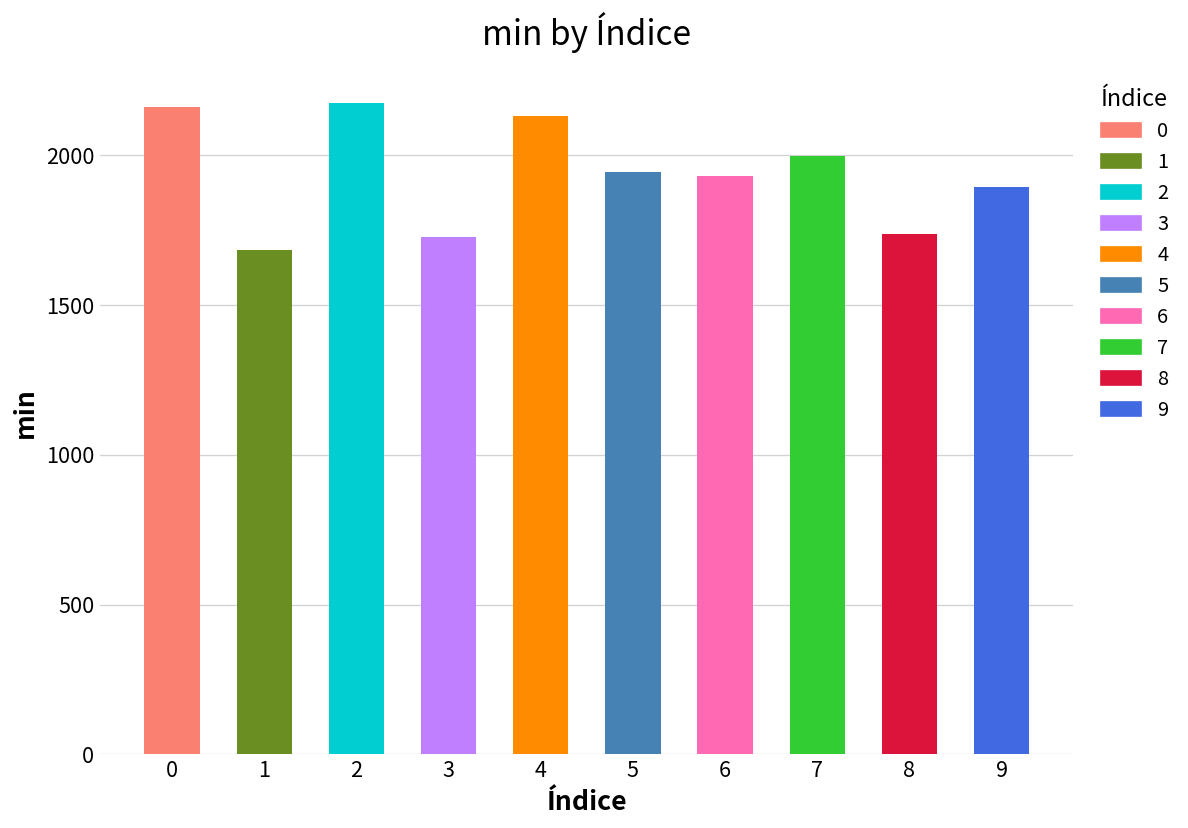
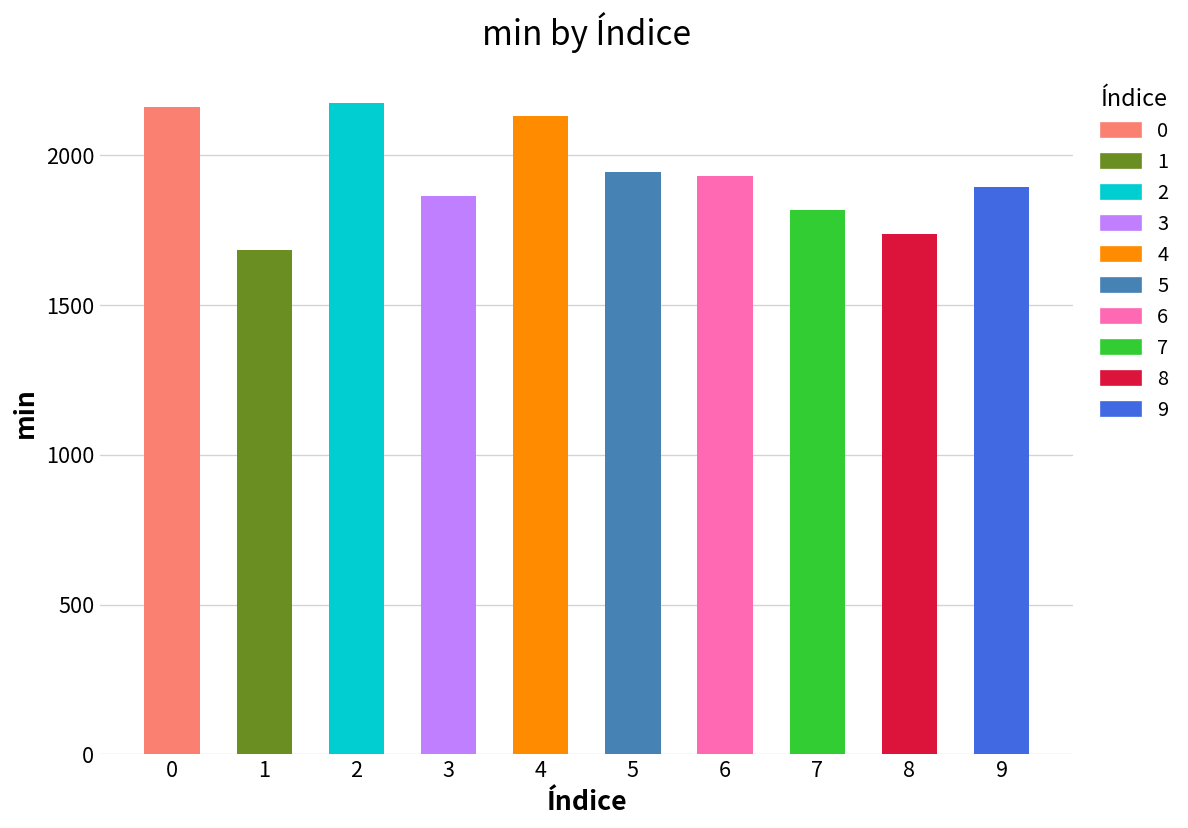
3, 3: 1730 -> 1860
7, 7: 2000 -> 1820
